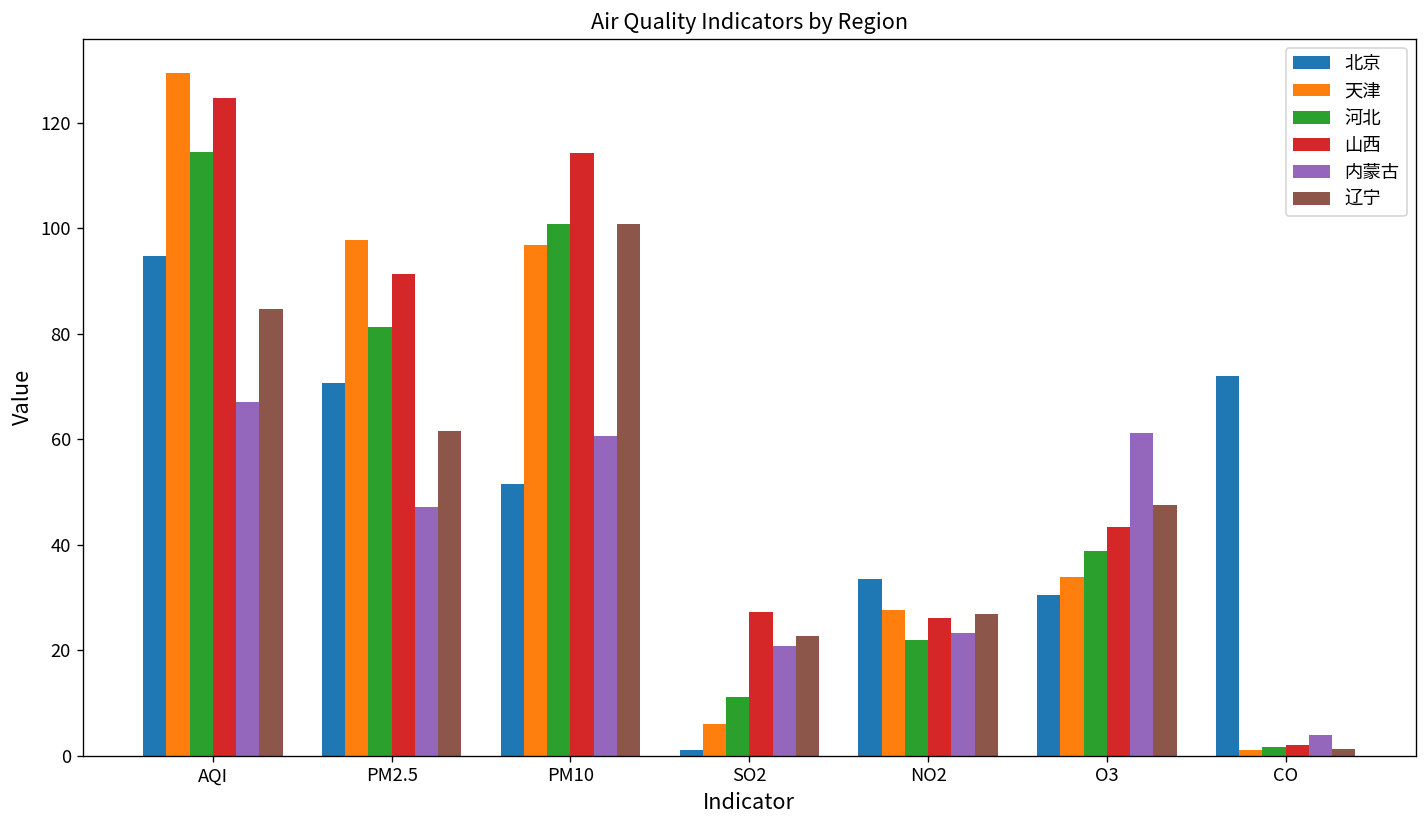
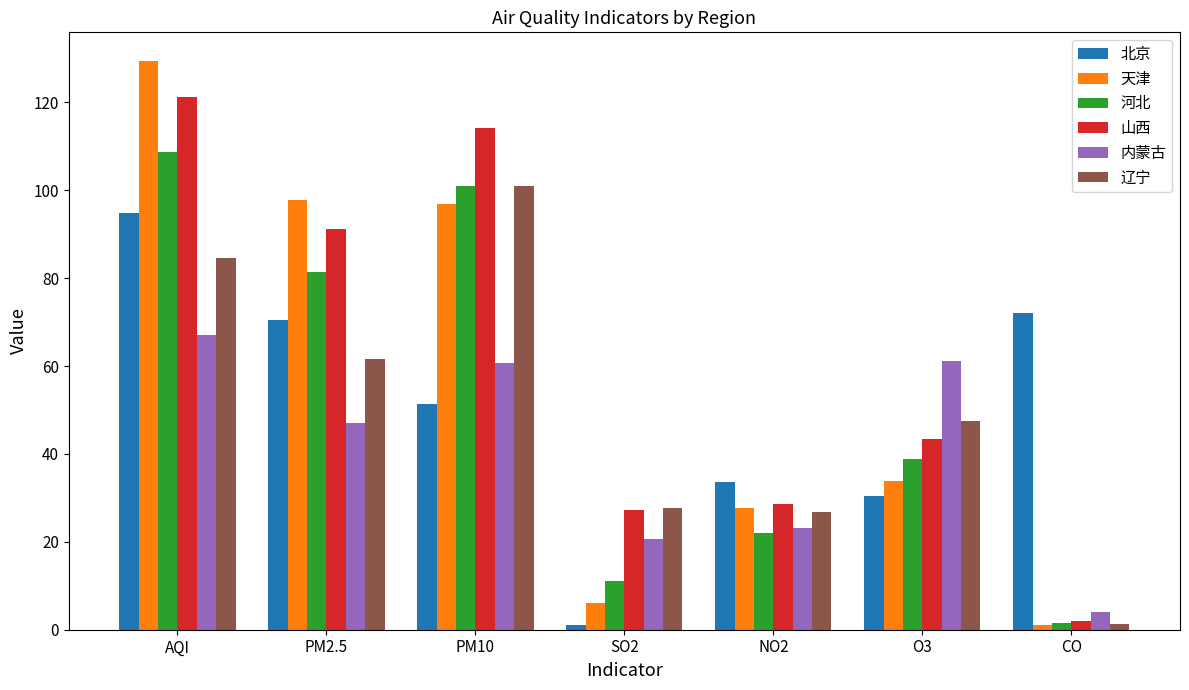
河北, AQI: 114 -> 109
山西, AQI: 125 -> 121
辽宁, SO2: 23 -> 28
山西, NO2: 26 -> 29
